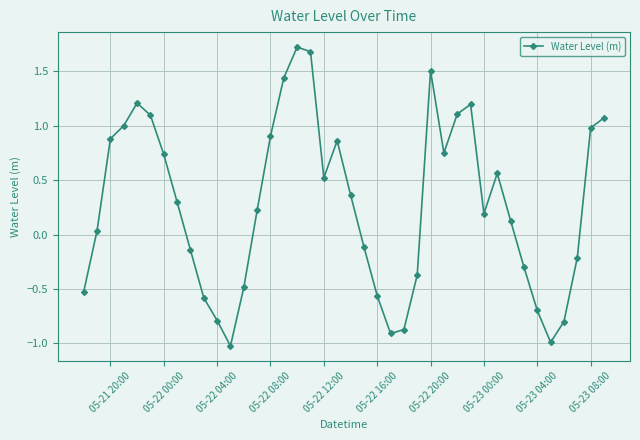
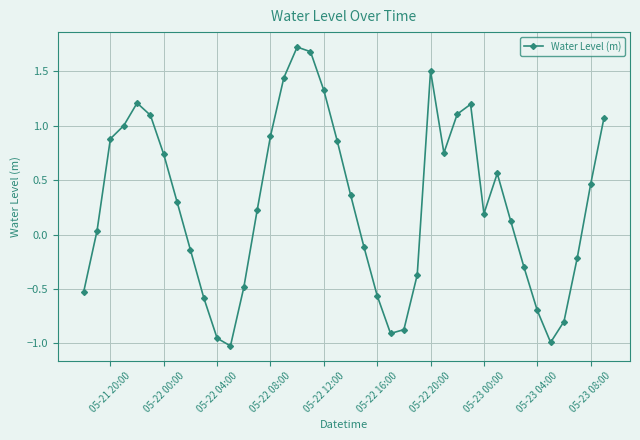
05-22 04:00: -0.79 -> -0.95
05-22 12:00: 0.52 -> 1.33
05-23 08:00: 0.98 -> 0.46
